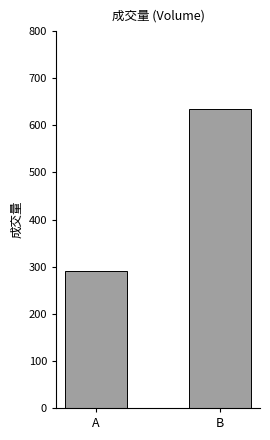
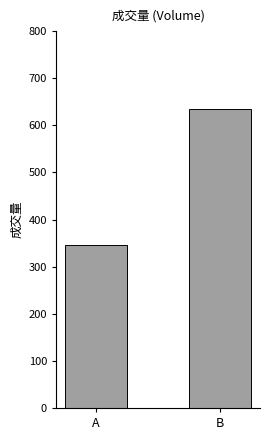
A: 290 -> 350
